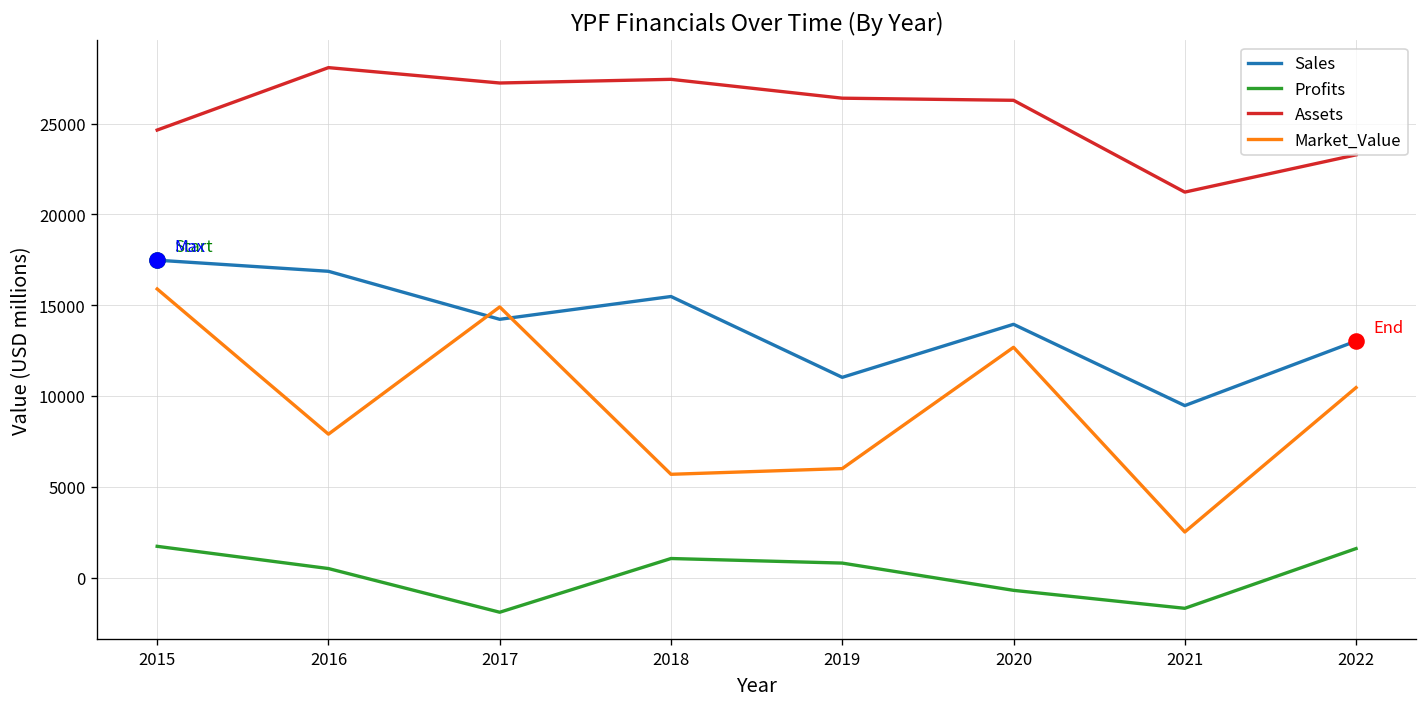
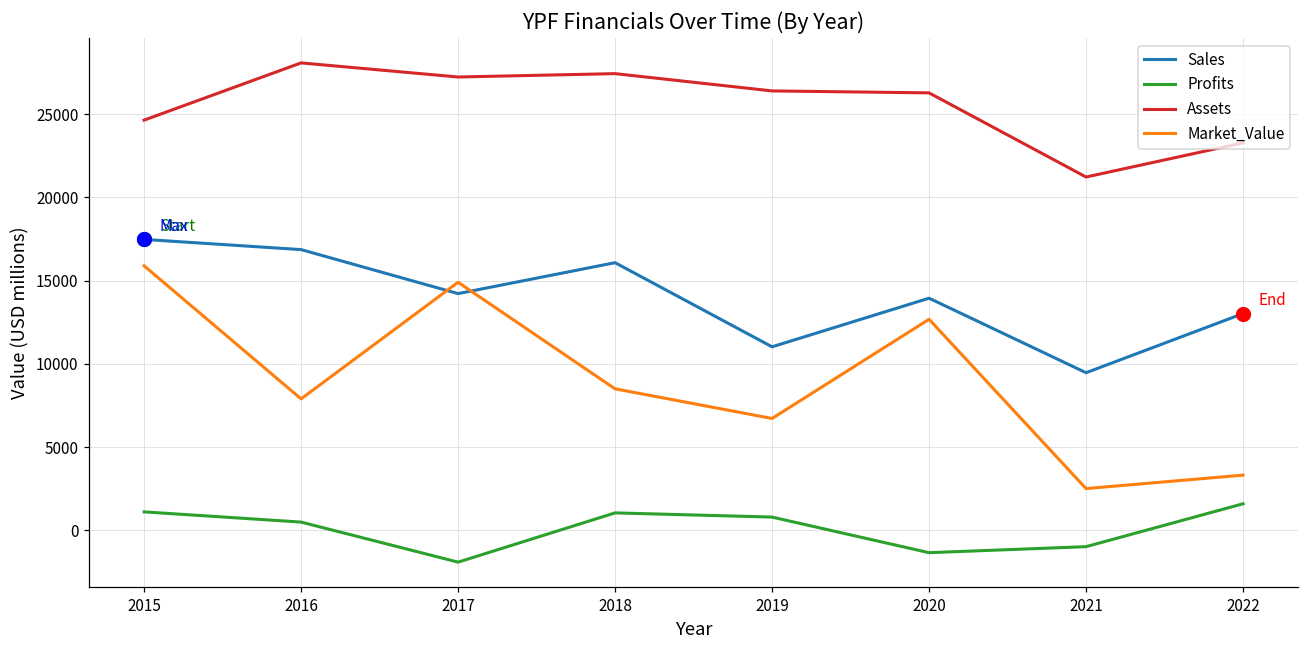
Profits, 2015: 1700 -> 1100
Sales, 2018: 15500 -> 16100
Market_Value, 2018: 5700 -> 8500
Market_Value, 2019: 6000 -> 6700
Profits, 2020: -700 -> -1300
Profits, 2021: -1700 -> -1000
Market_Value, 2022: 10500 -> 3300
